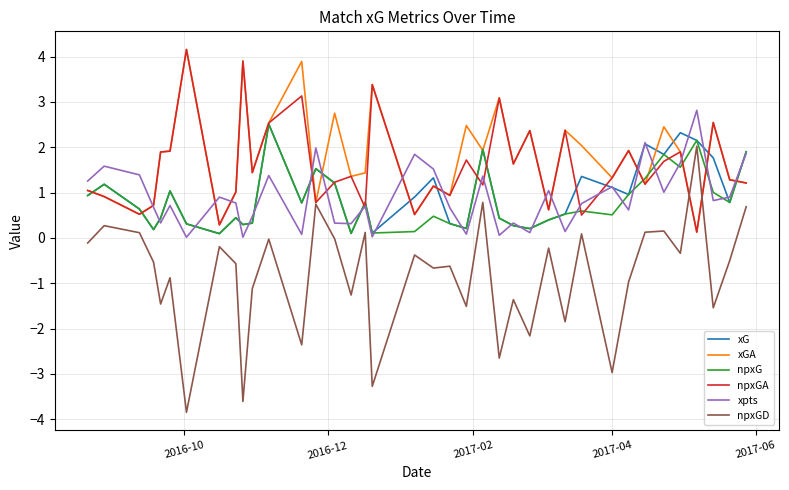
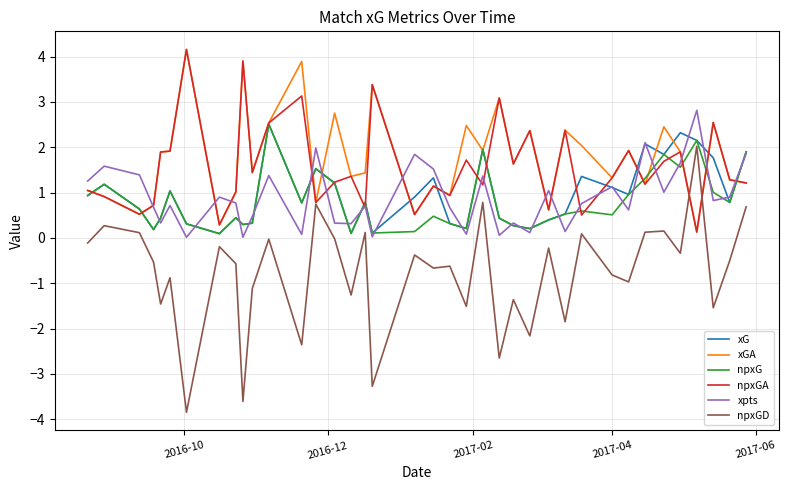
npxGD, 2017-04: -3.0 -> -0.8
